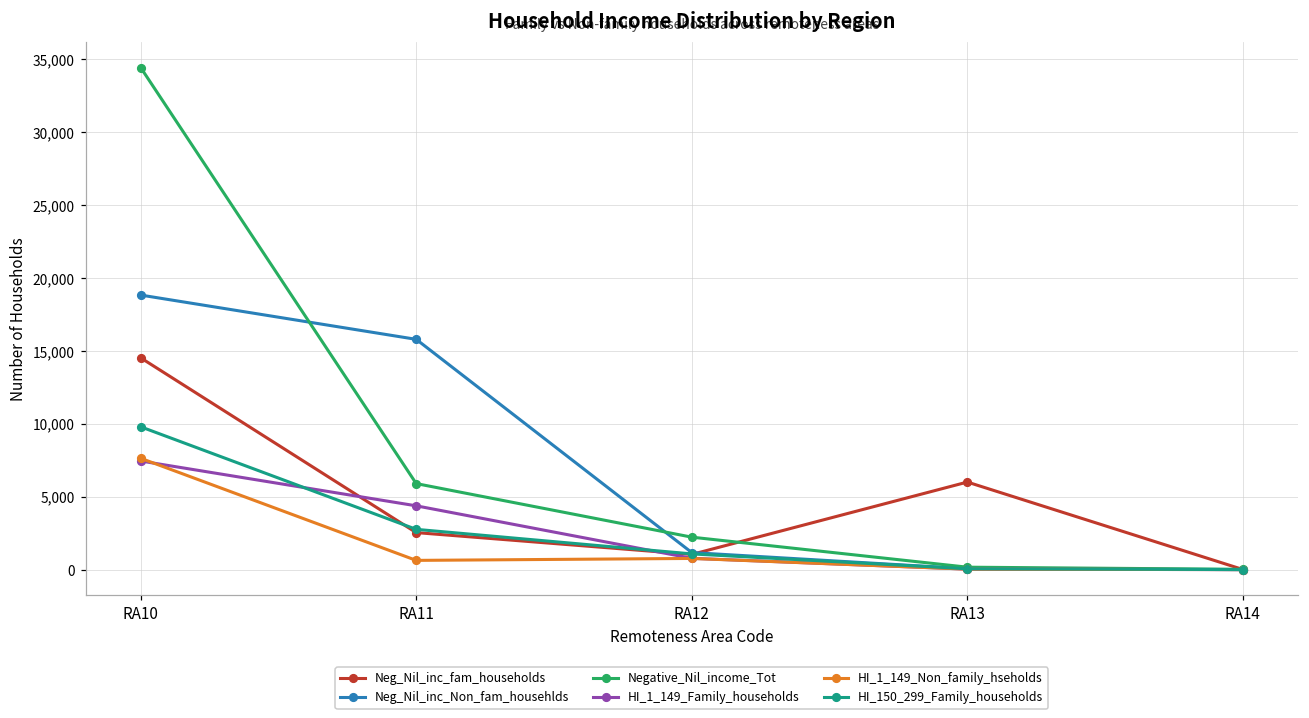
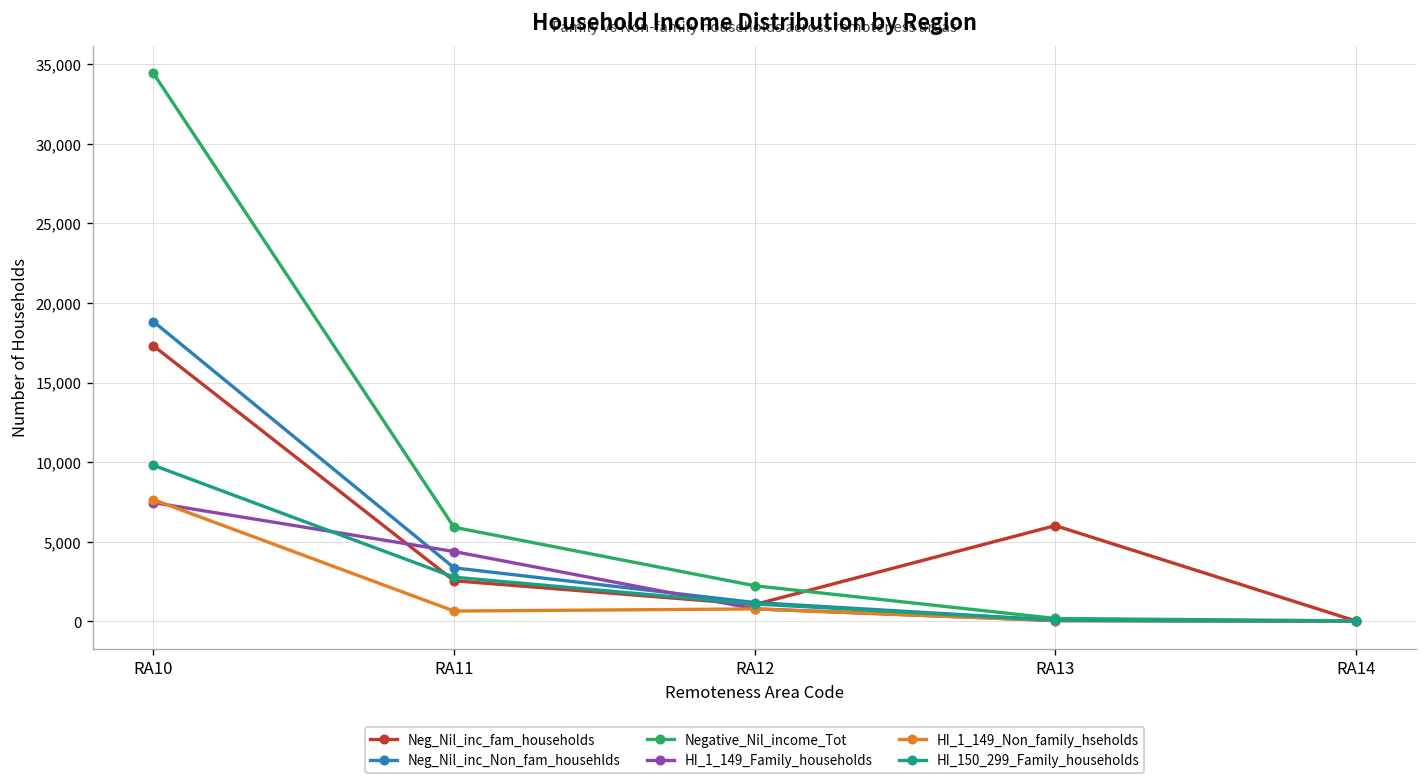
Neg_Nil_inc_fam_households, RA10: 14,500 -> 17,300
Neg_Nil_inc_Non_fam_househlds, RA11: 15,800 -> 3,400
